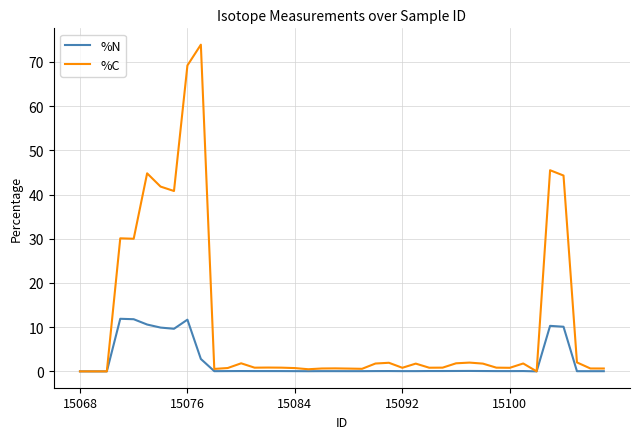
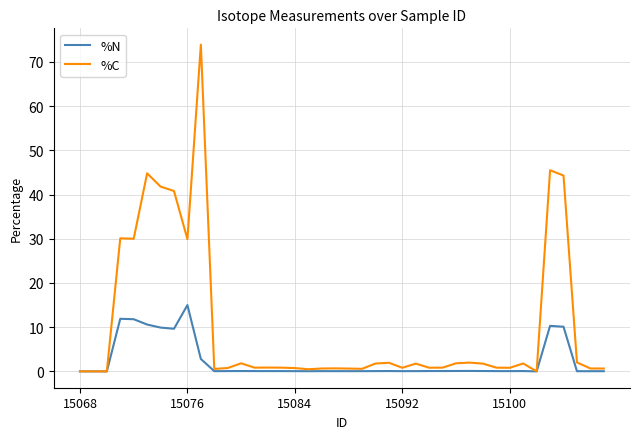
%N, 15076: 12 -> 15
%C, 15076: 69 -> 30
